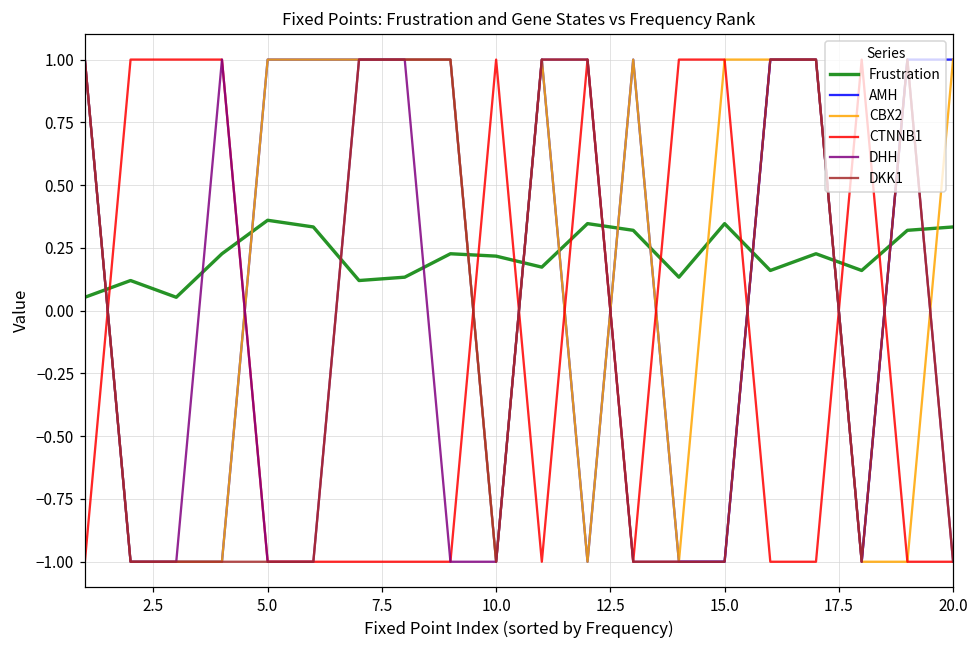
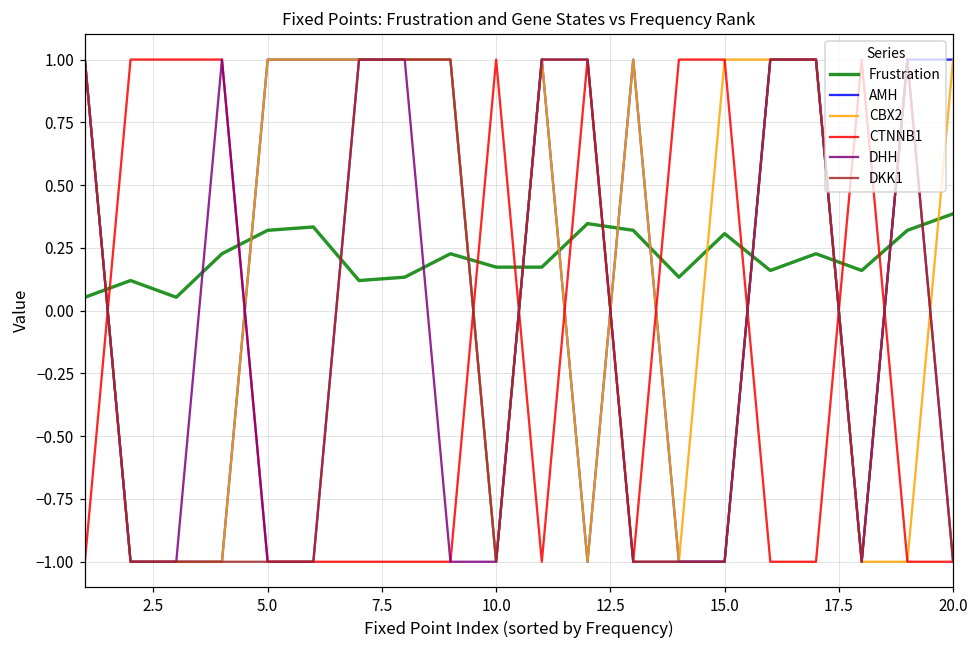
Frustration, 5.0: 0.36 -> 0.32
Frustration, 10.0: 0.22 -> 0.17
Frustration, 15.0: 0.35 -> 0.31
Frustration, 20.0: 0.33 -> 0.39
